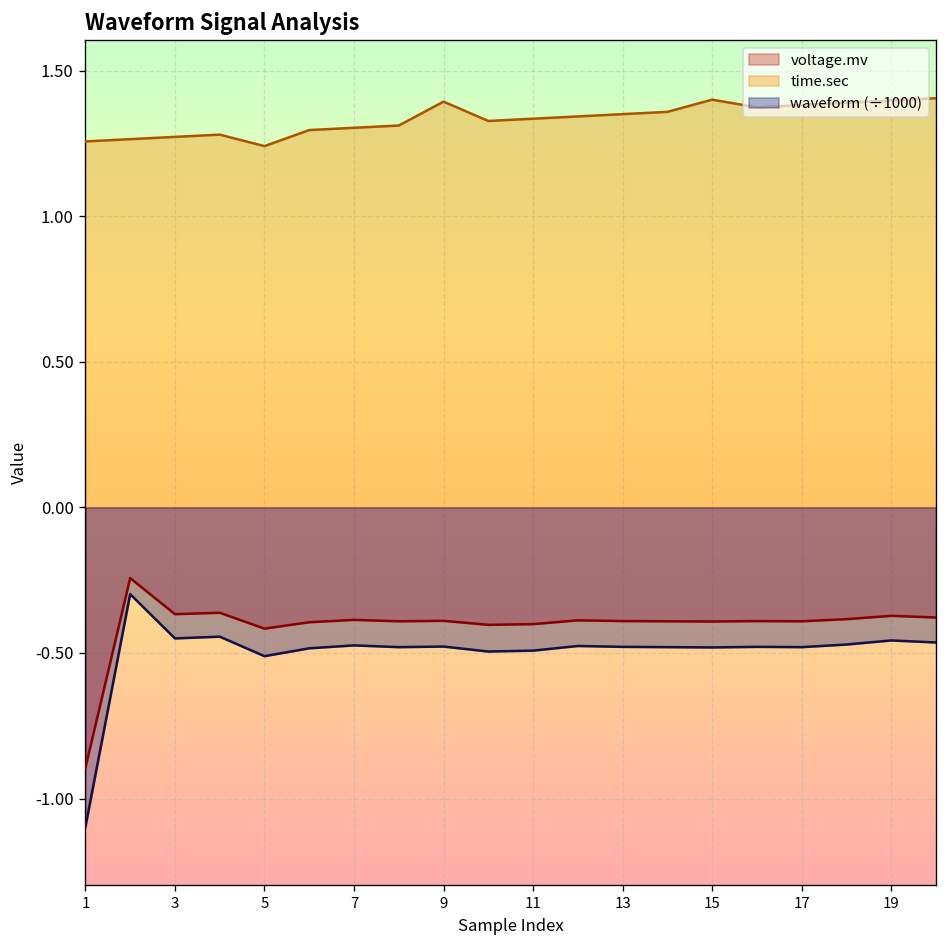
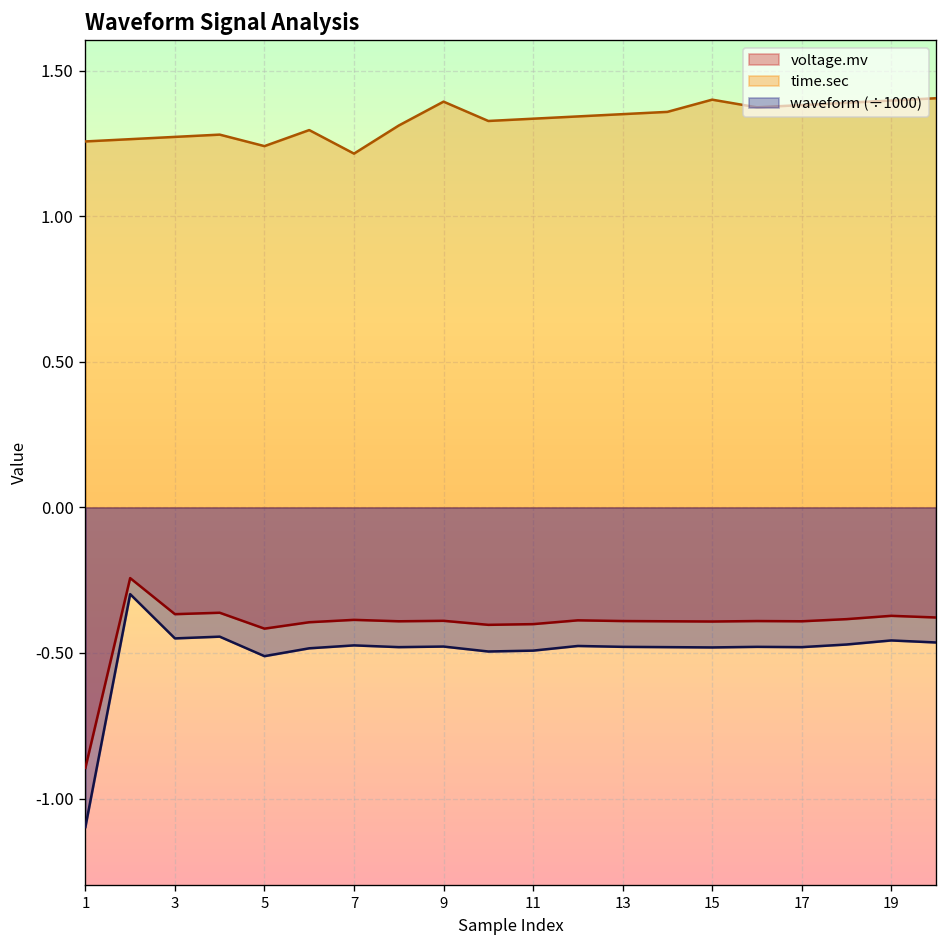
time.sec, 7: 1.30 -> 1.22
